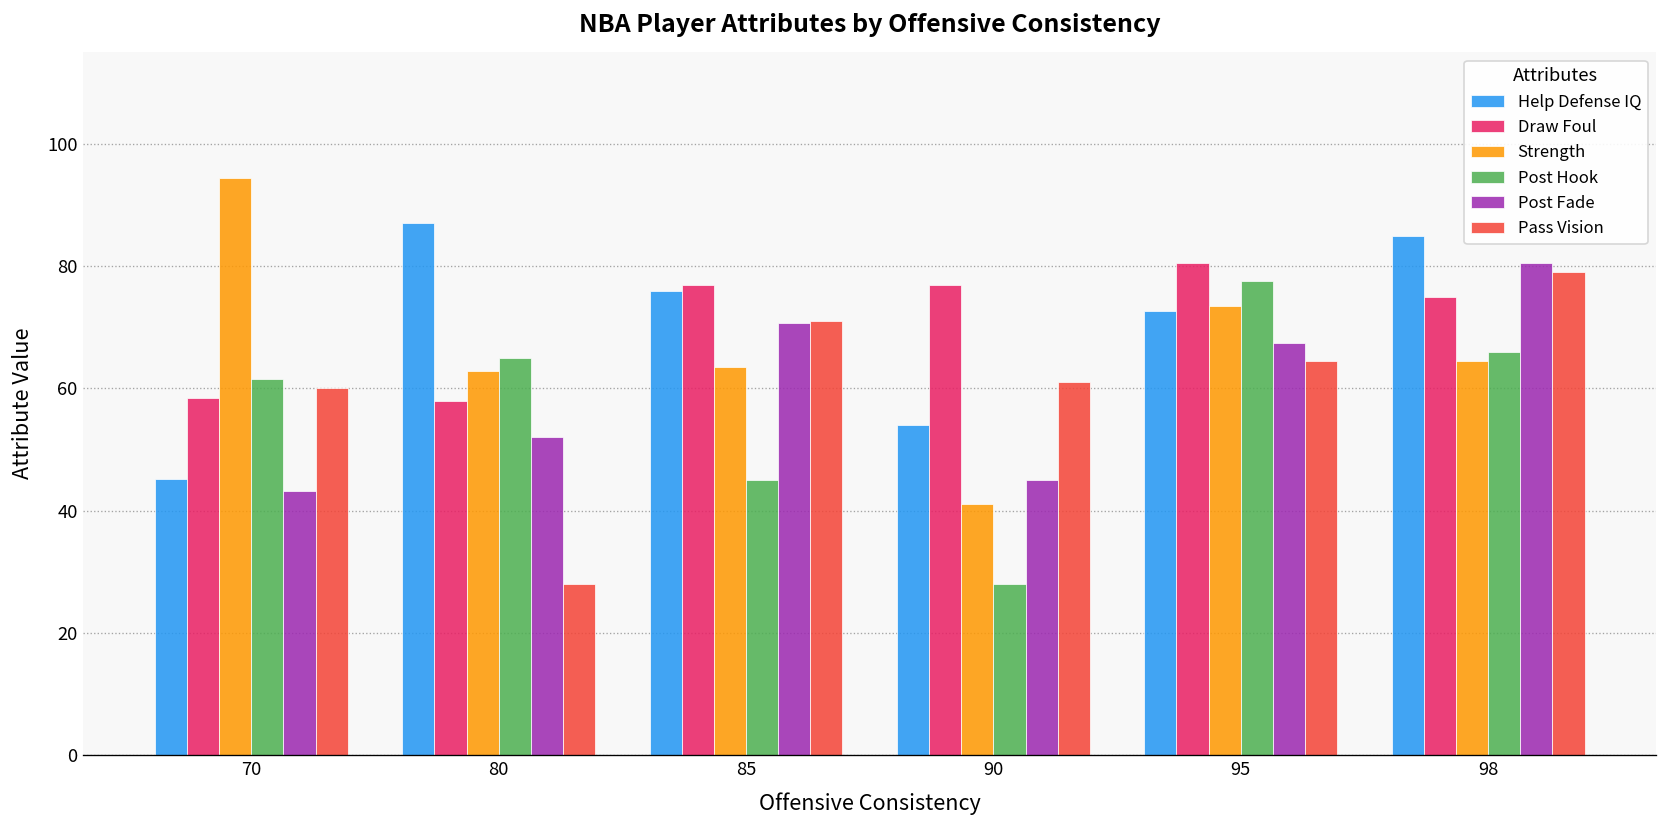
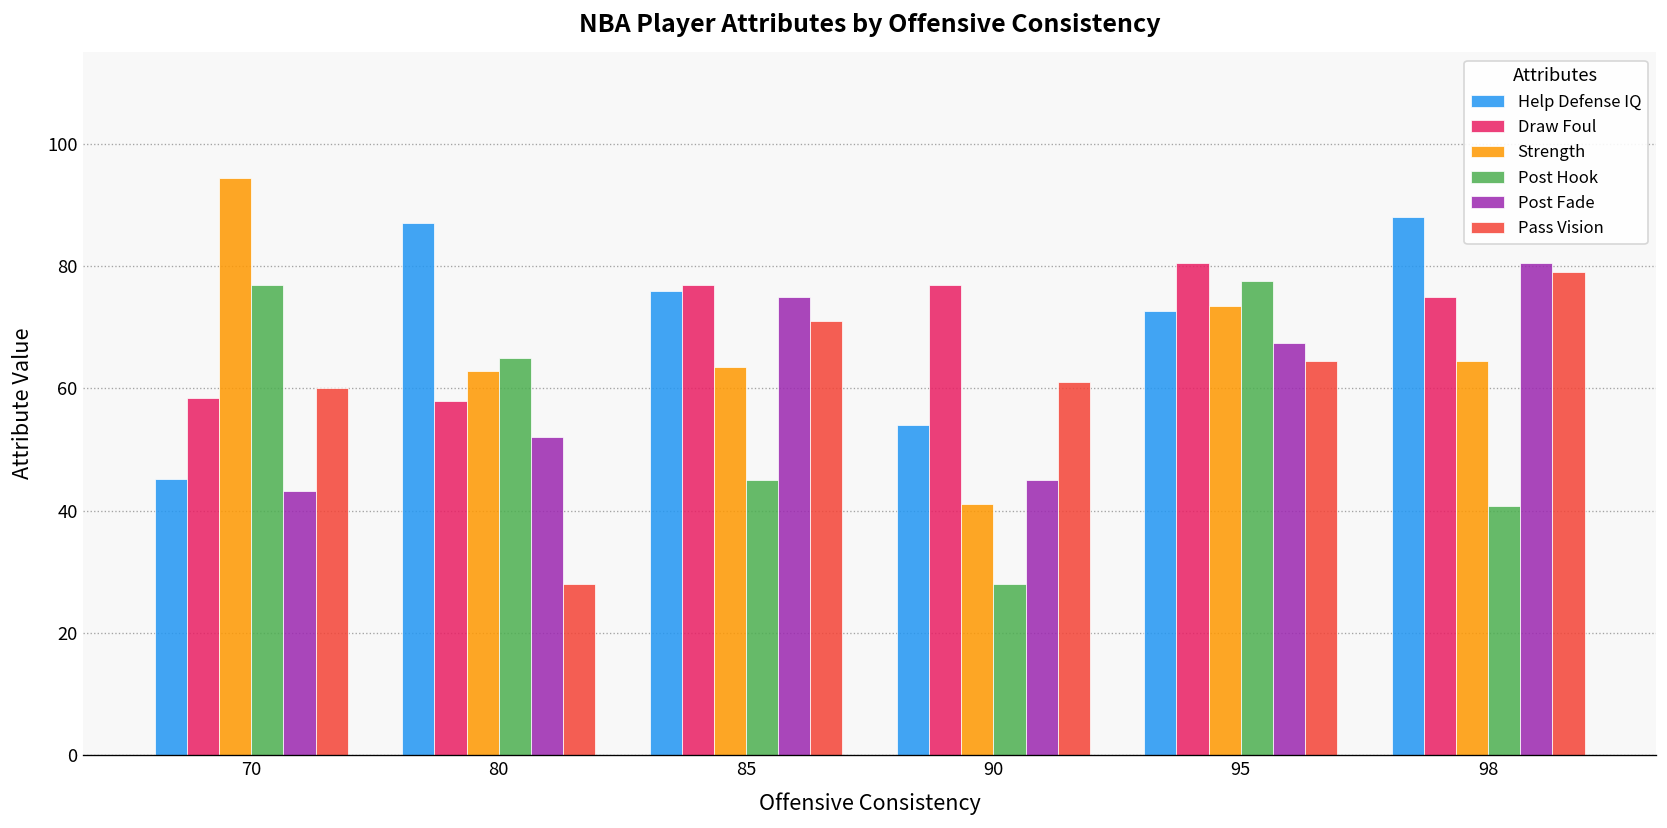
Post Hook, 70: 62 -> 77
Post Fade, 85: 71 -> 75
Help Defense IQ, 98: 85 -> 88
Post Hook, 98: 66 -> 41
